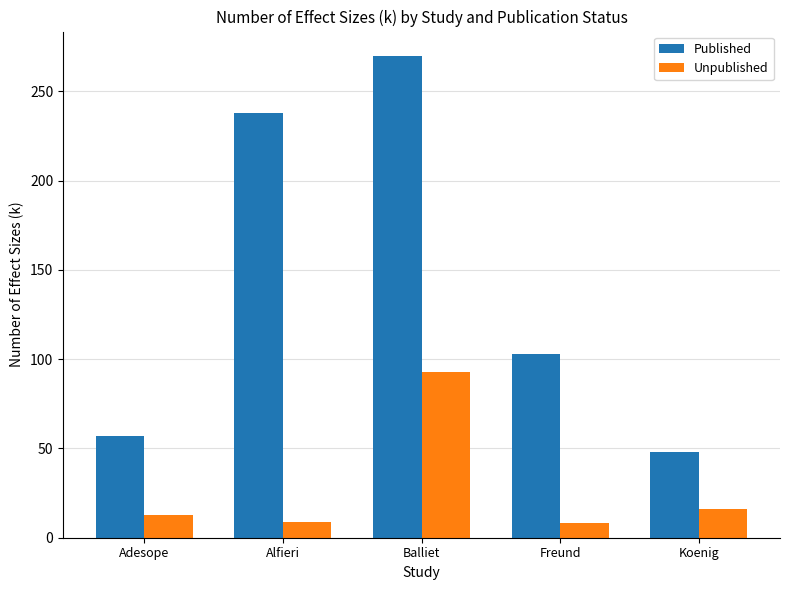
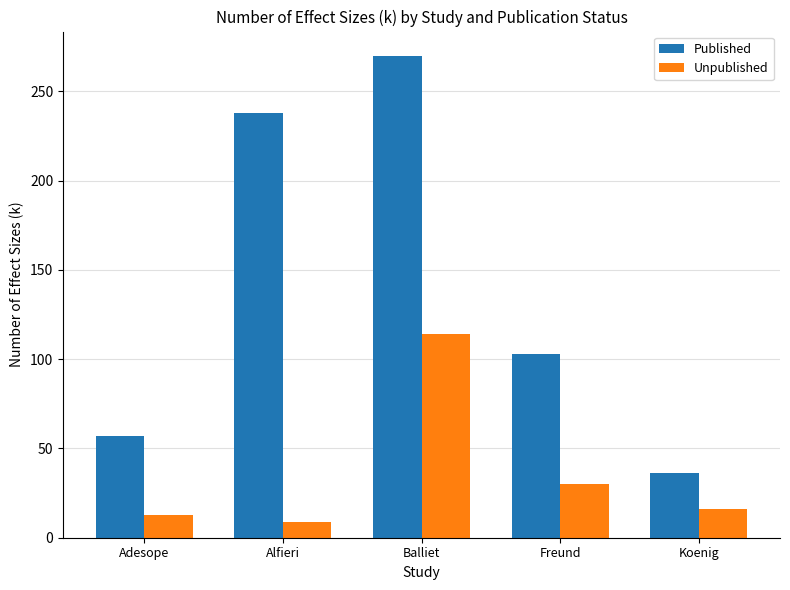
Unpublished, Balliet: 93 -> 114
Unpublished, Freund: 8 -> 30
Published, Koenig: 48 -> 36
